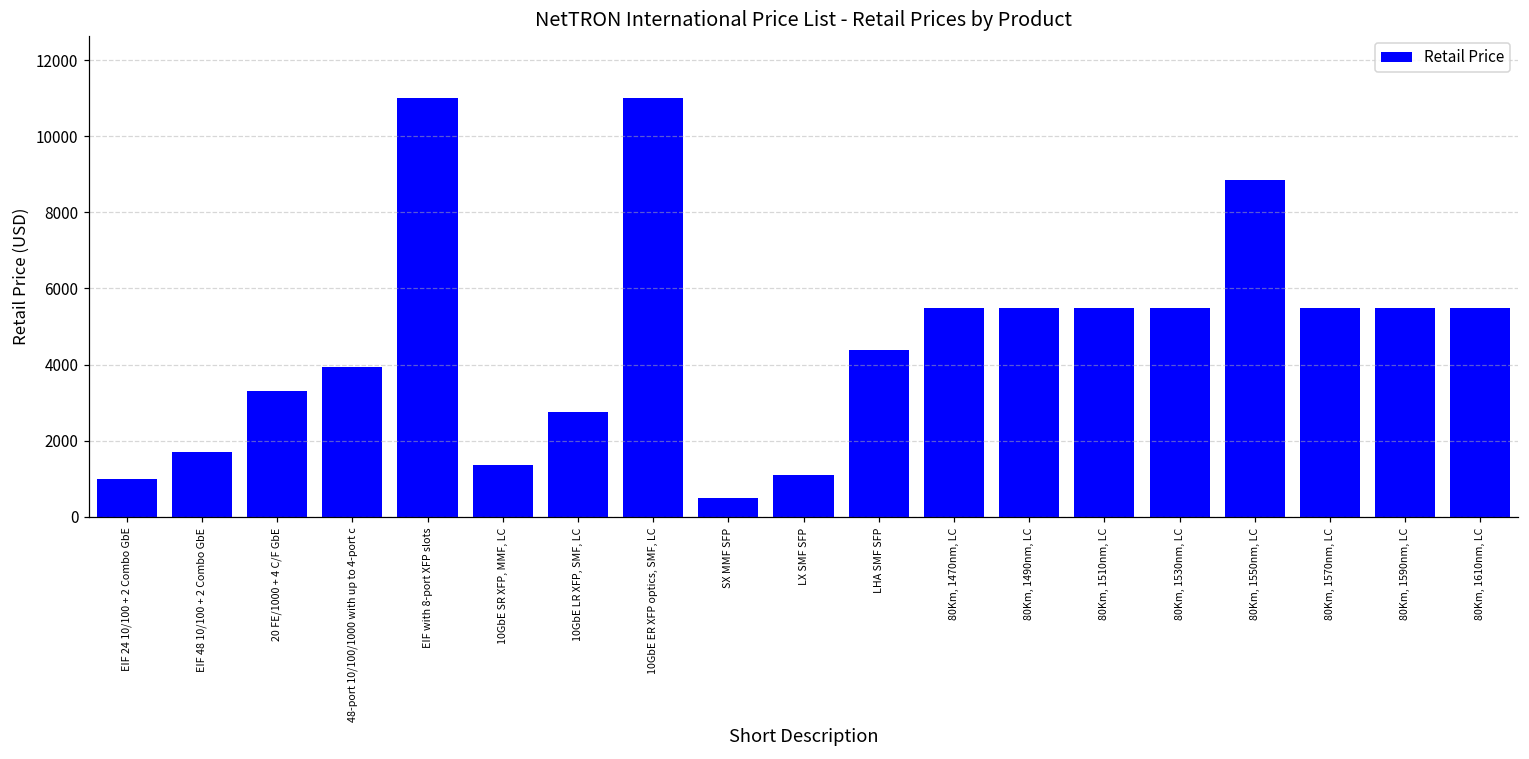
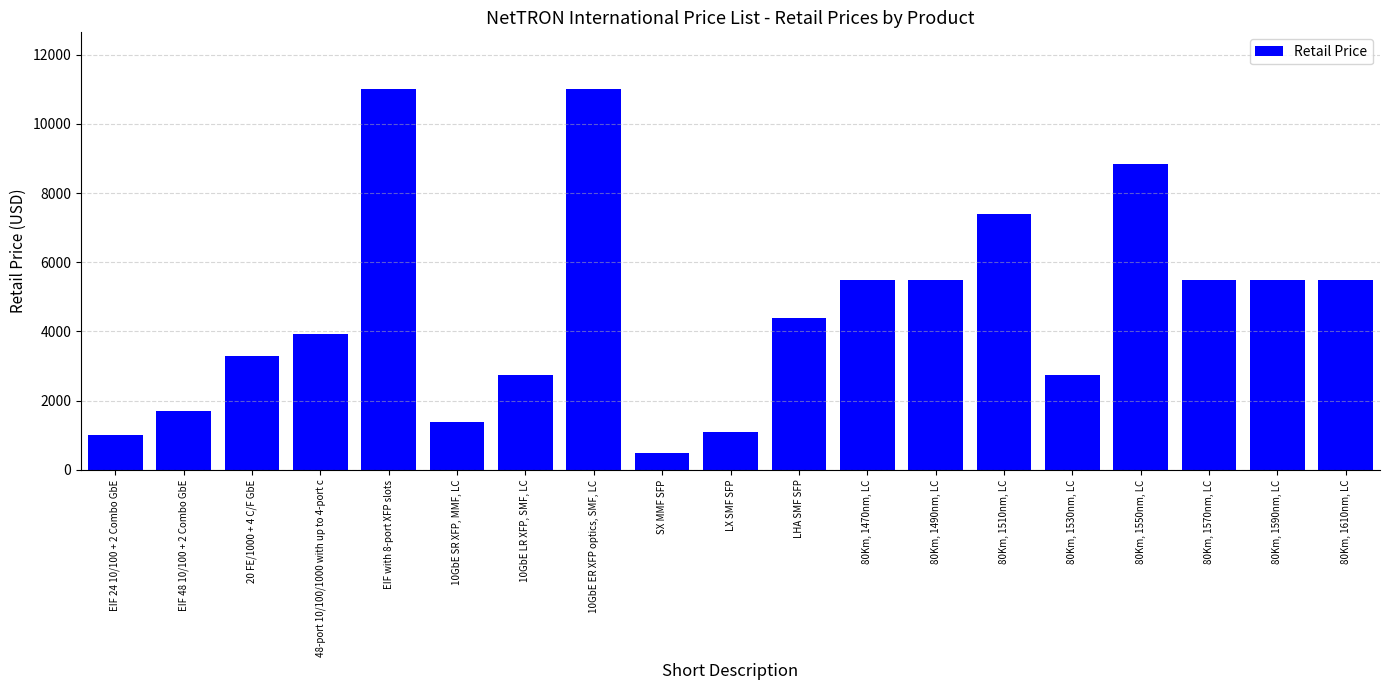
80Km, 1510nm, LC: 5500 -> 7400
80Km, 1530nm, LC: 5500 -> 2700
